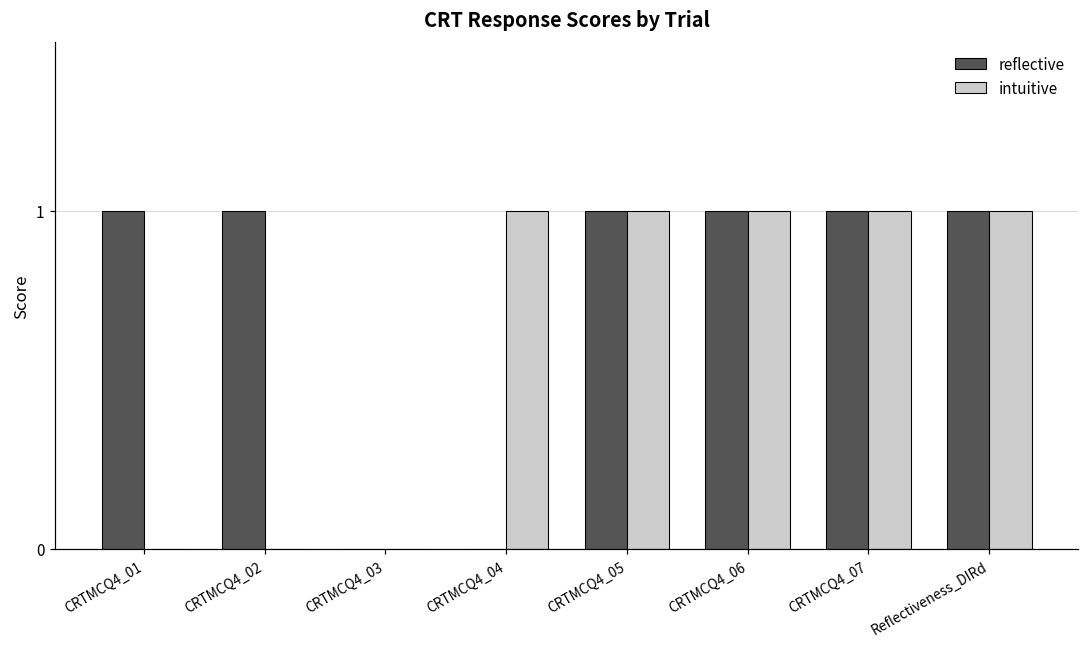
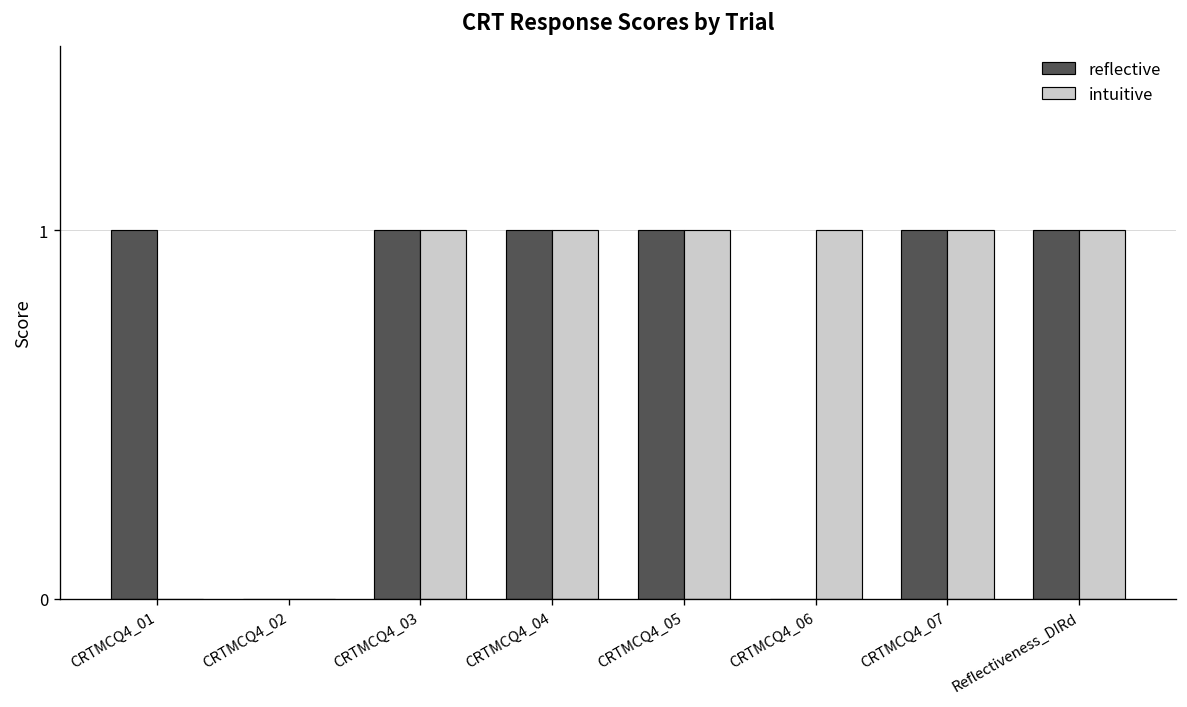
reflective, CRTMCQ4_02: 1 -> 0
reflective, CRTMCQ4_03: 0 -> 1
intuitive, CRTMCQ4_03: 0 -> 1
reflective, CRTMCQ4_04: 0 -> 1
reflective, CRTMCQ4_06: 1 -> 0
